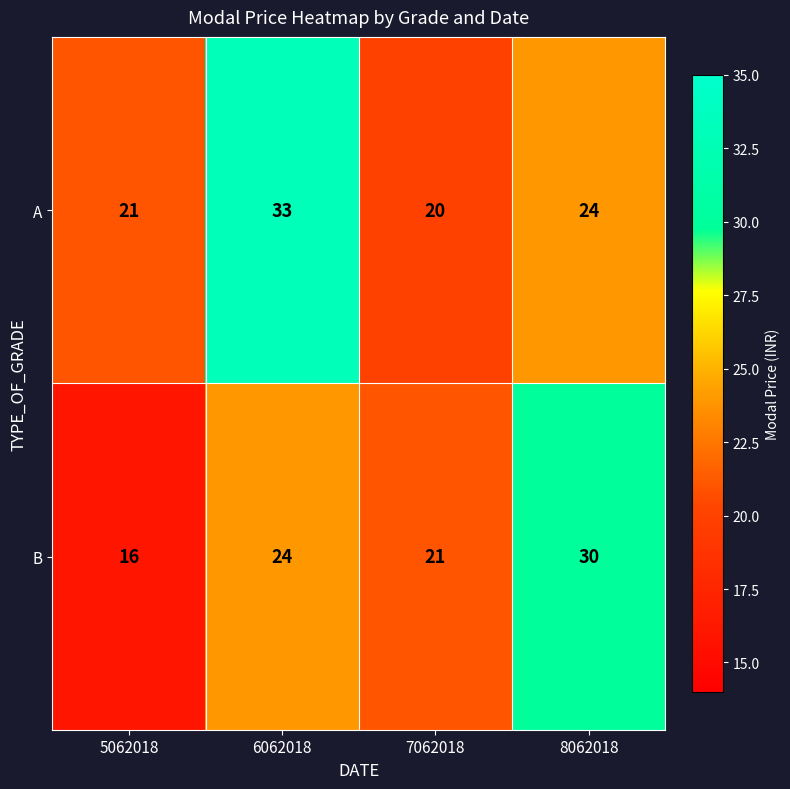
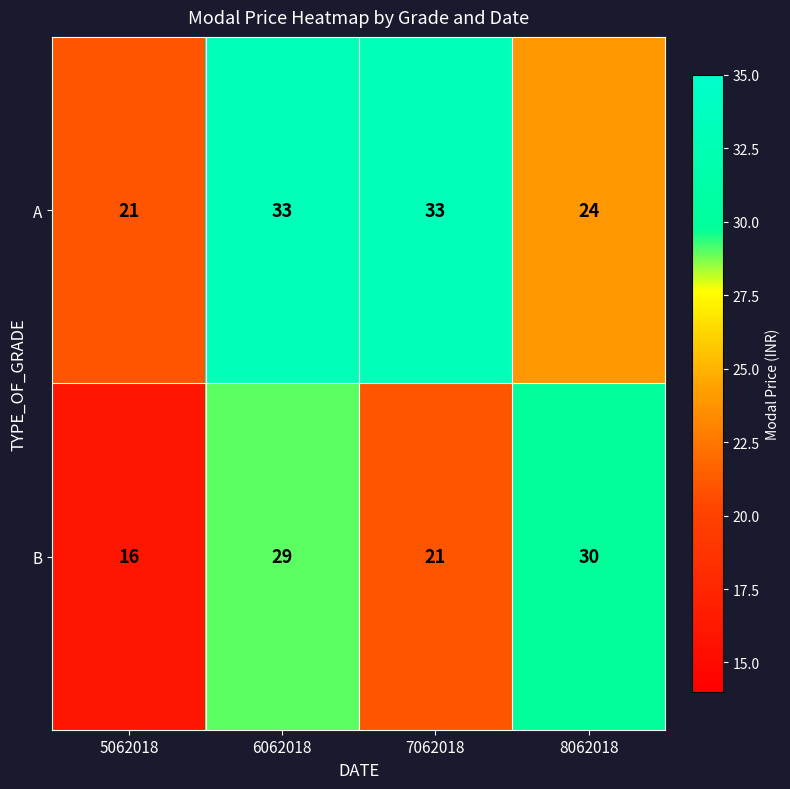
A, 7062018: 20 -> 33
B, 6062018: 24 -> 29
